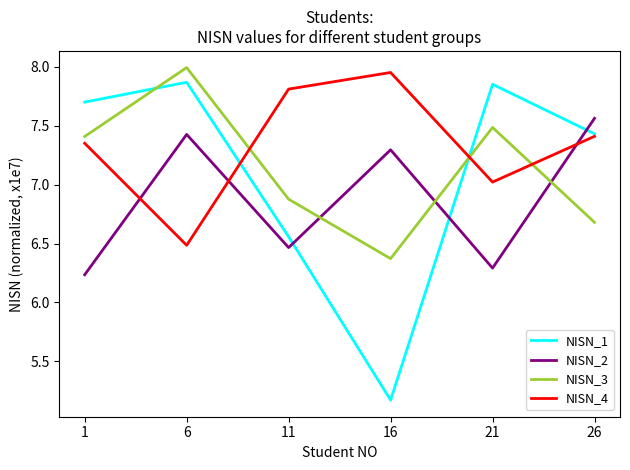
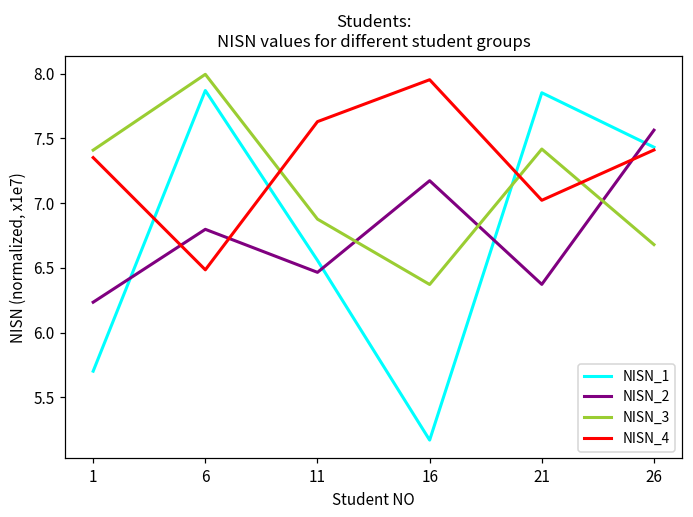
NISN_1, 1: 7.70 -> 5.70
NISN_2, 6: 7.43 -> 6.80
NISN_4, 11: 7.81 -> 7.63
NISN_2, 16: 7.30 -> 7.17
NISN_2, 21: 6.29 -> 6.37
NISN_3, 21: 7.49 -> 7.42
